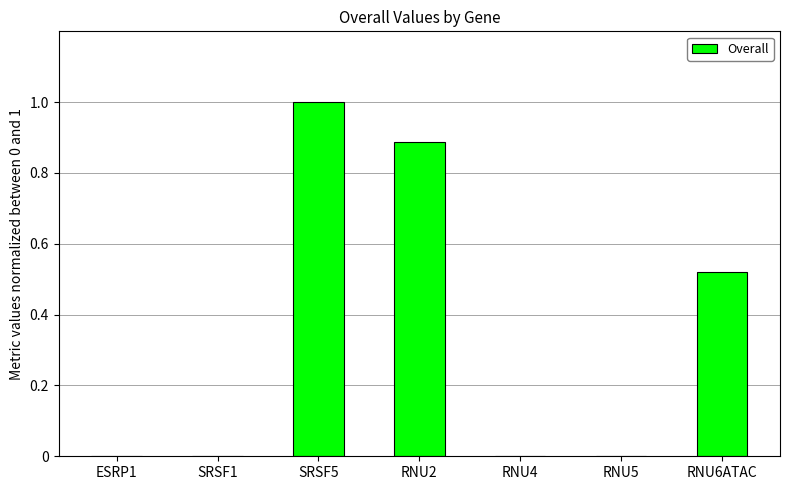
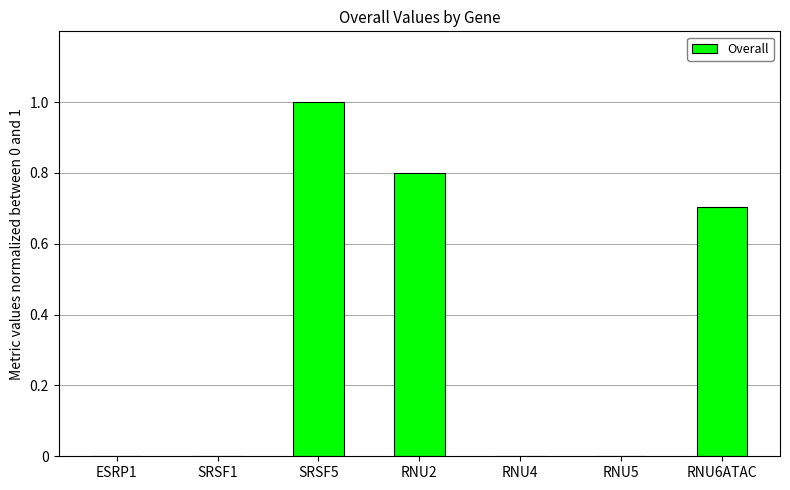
RNU2: 0.89 -> 0.80
RNU6ATAC: 0.52 -> 0.70
